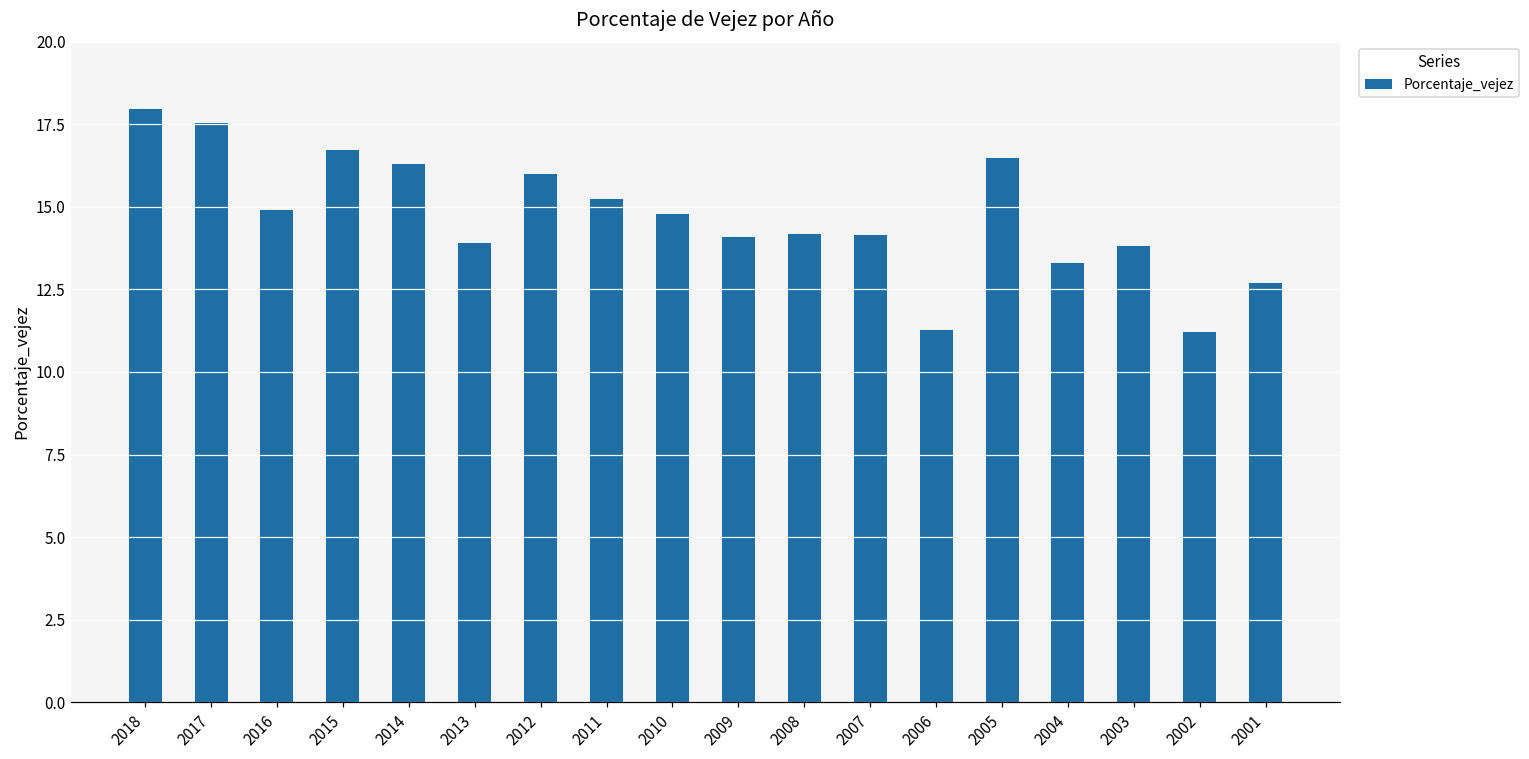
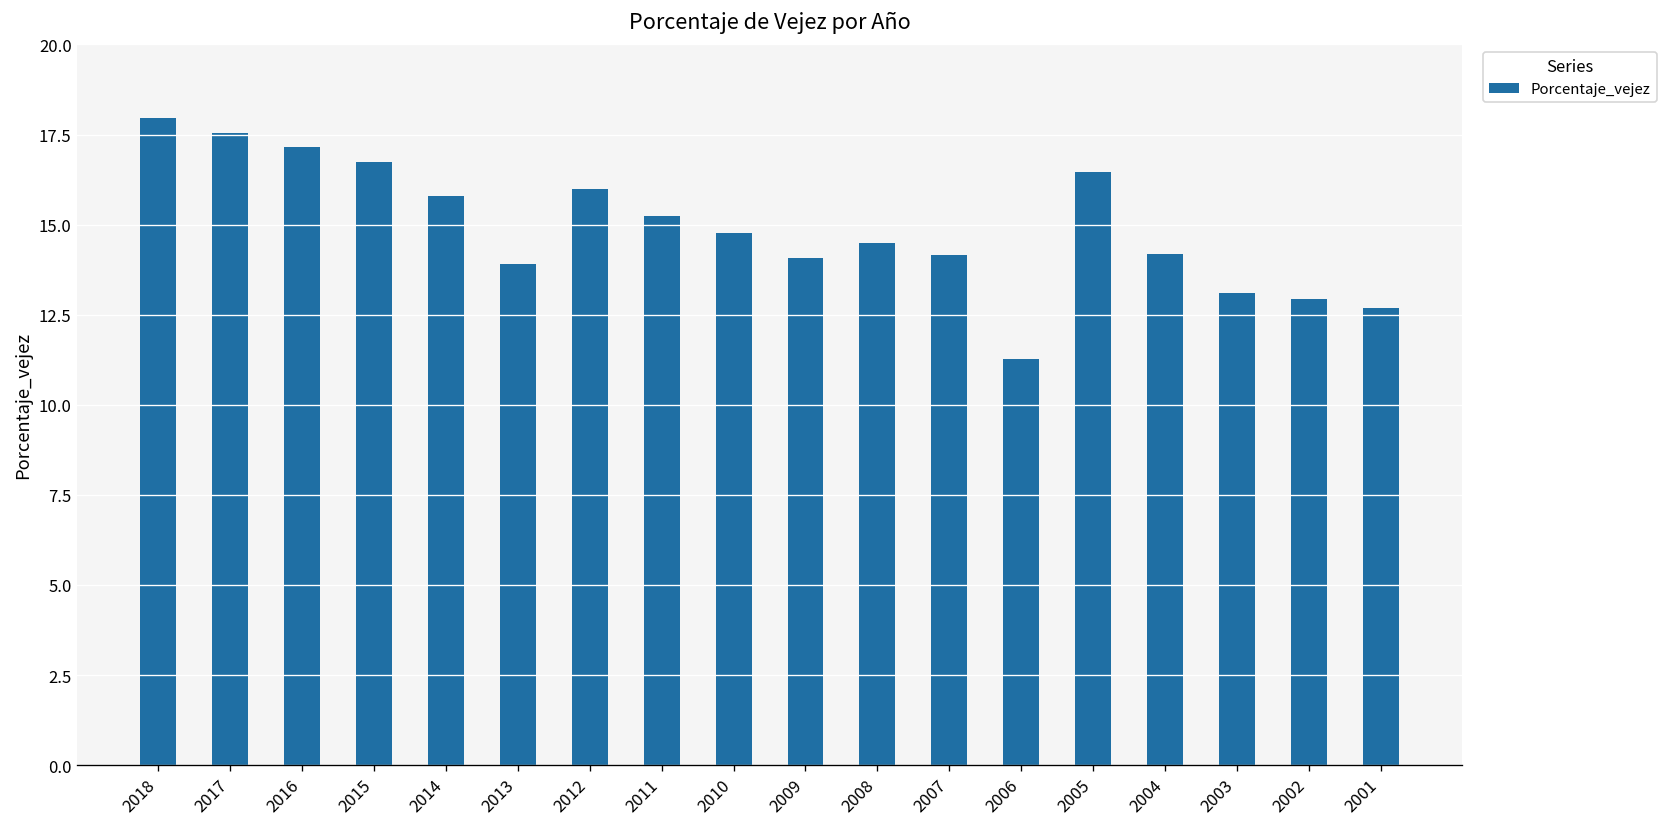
2016: 14.9 -> 17.2
2014: 16.3 -> 15.8
2008: 14.2 -> 14.5
2004: 13.3 -> 14.2
2003: 13.8 -> 13.1
2002: 11.2 -> 12.9
